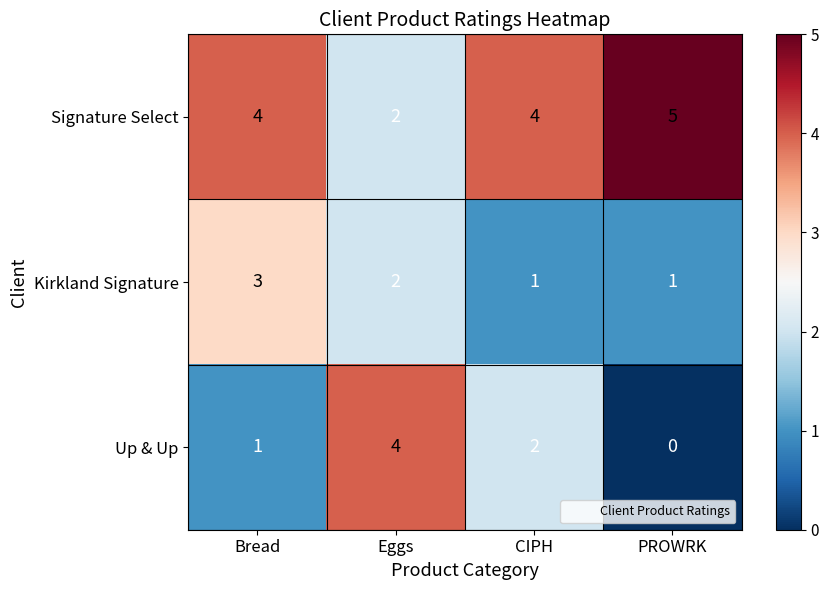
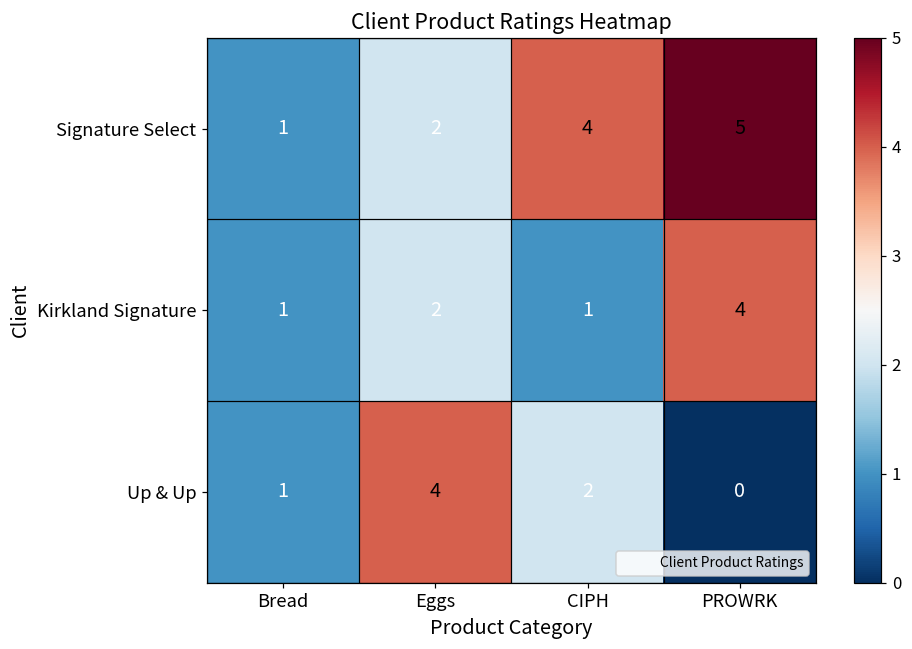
Signature Select, Bread: 4 -> 1
Kirkland Signature, Bread: 3 -> 1
Kirkland Signature, PROWRK: 1 -> 4
